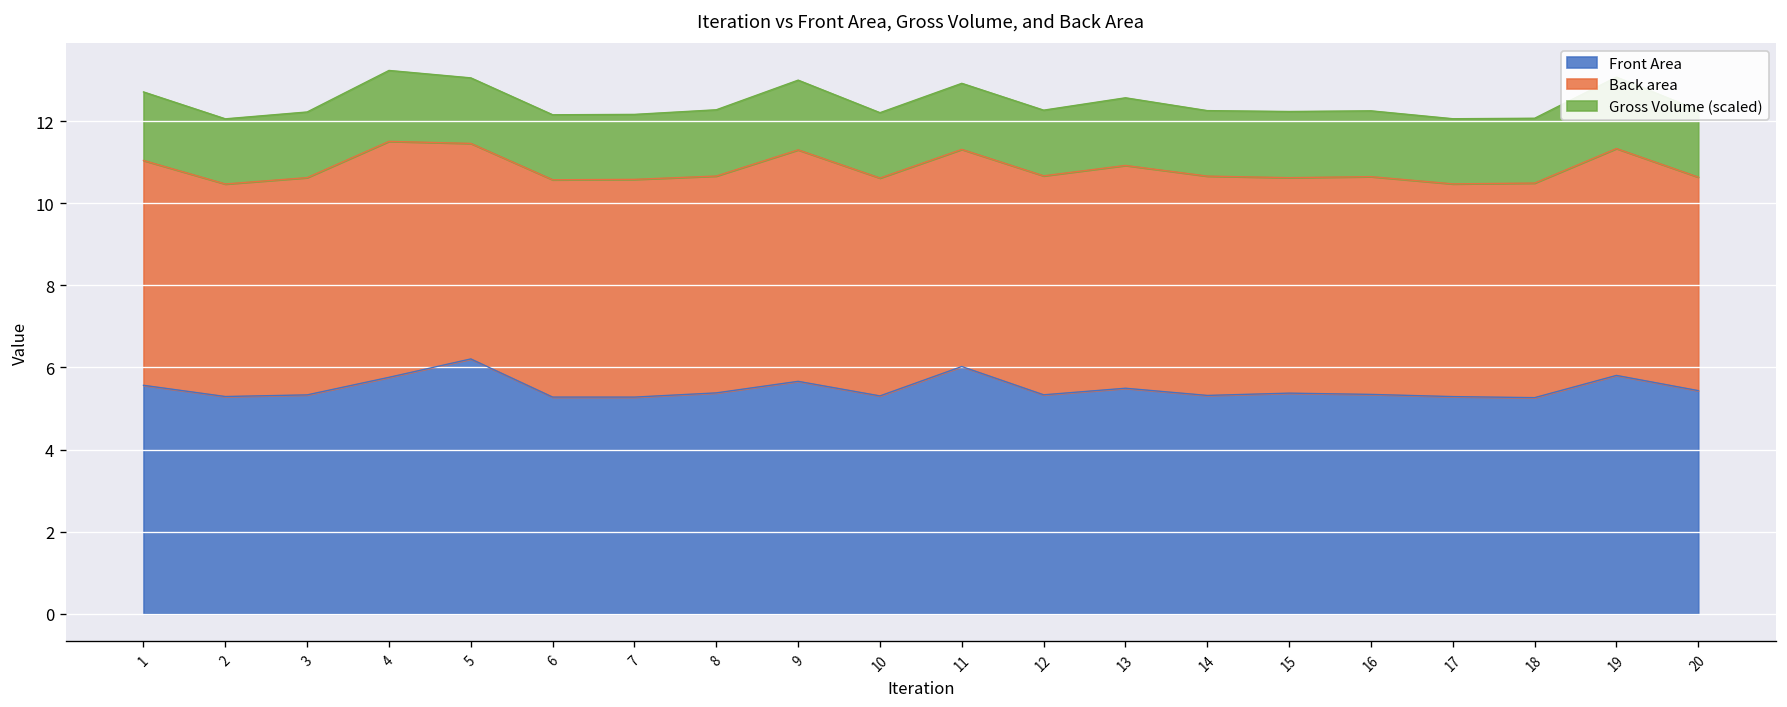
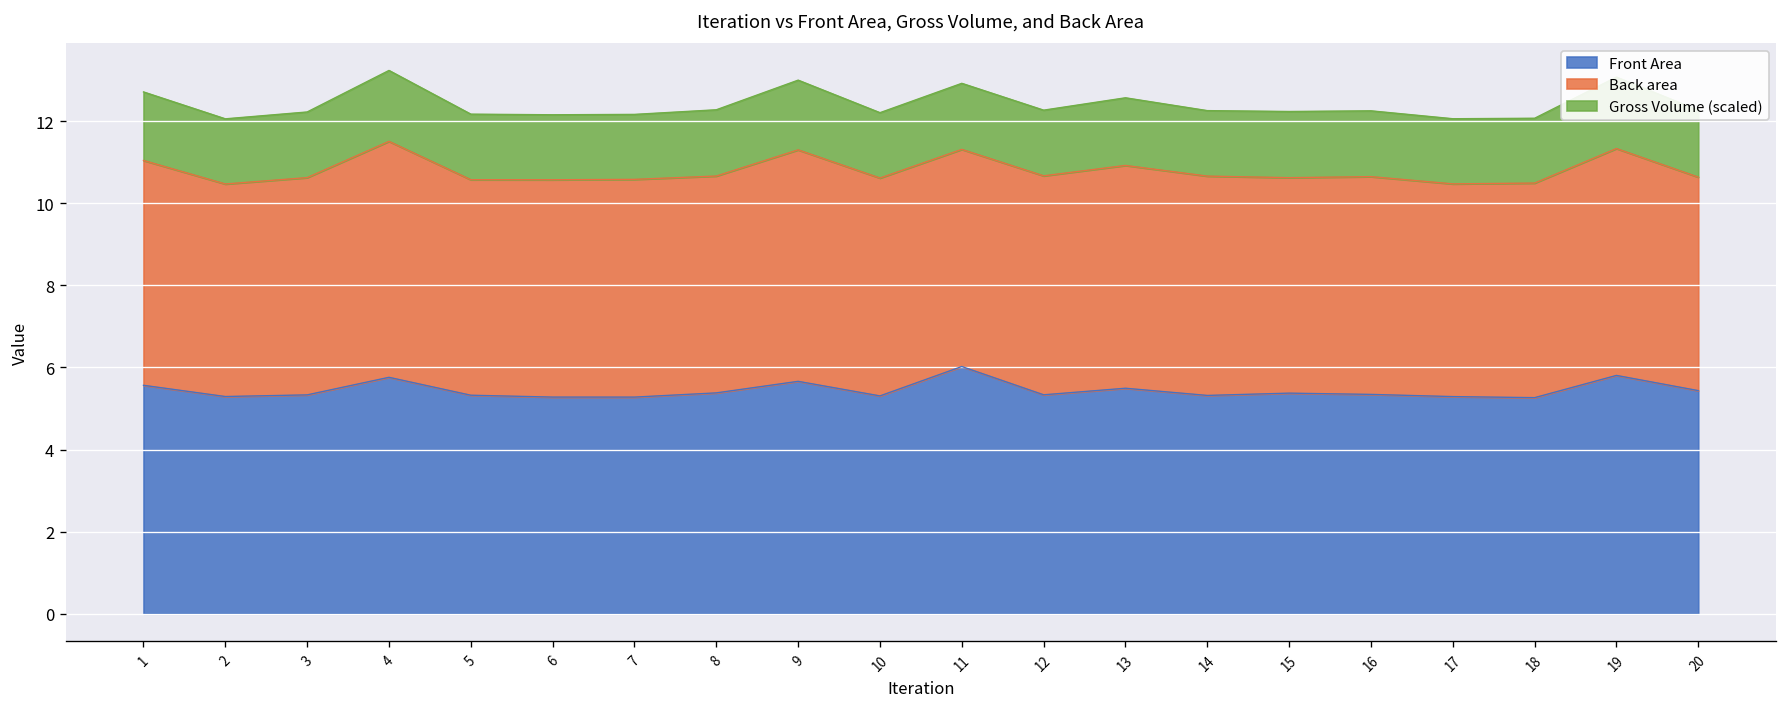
Front Area, 5: 6.2 -> 5.3
